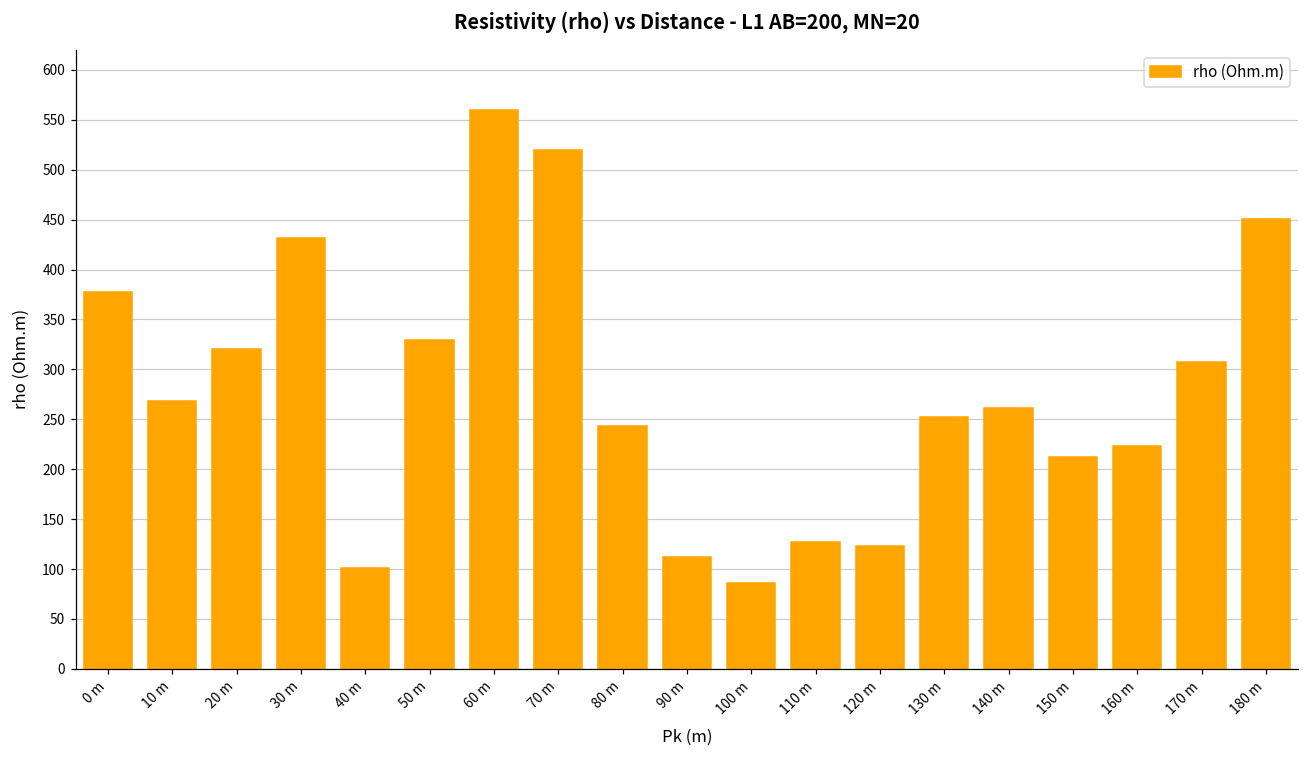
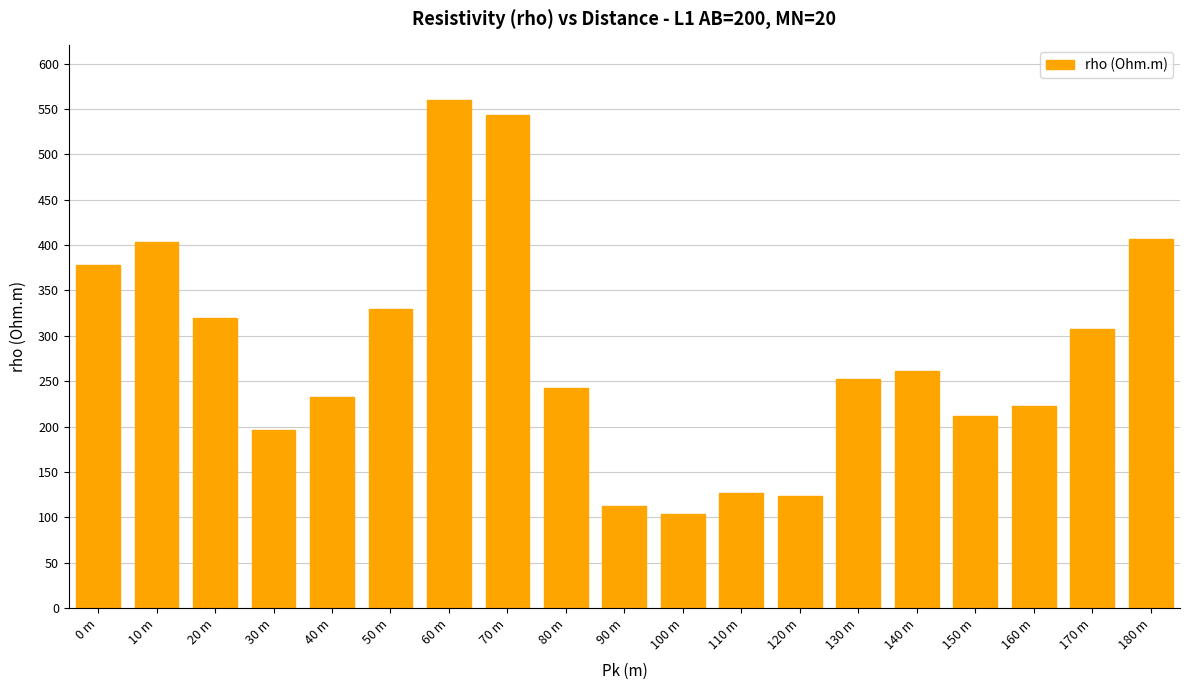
10 m: 270 -> 400
30 m: 430 -> 200
40 m: 100 -> 230
70 m: 520 -> 540
100 m: 90 -> 100
180 m: 450 -> 410
